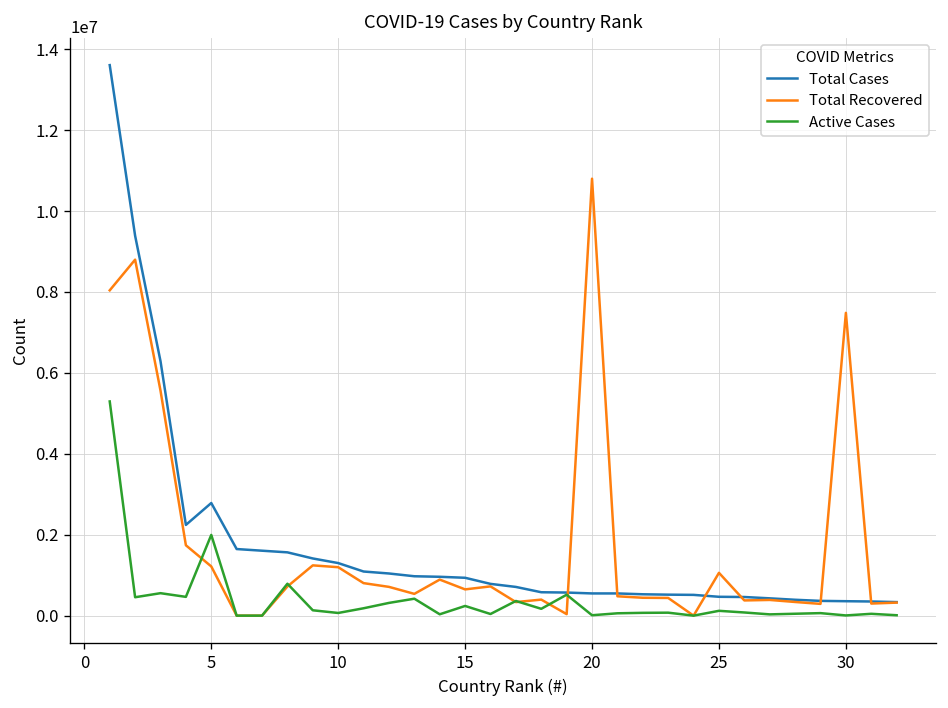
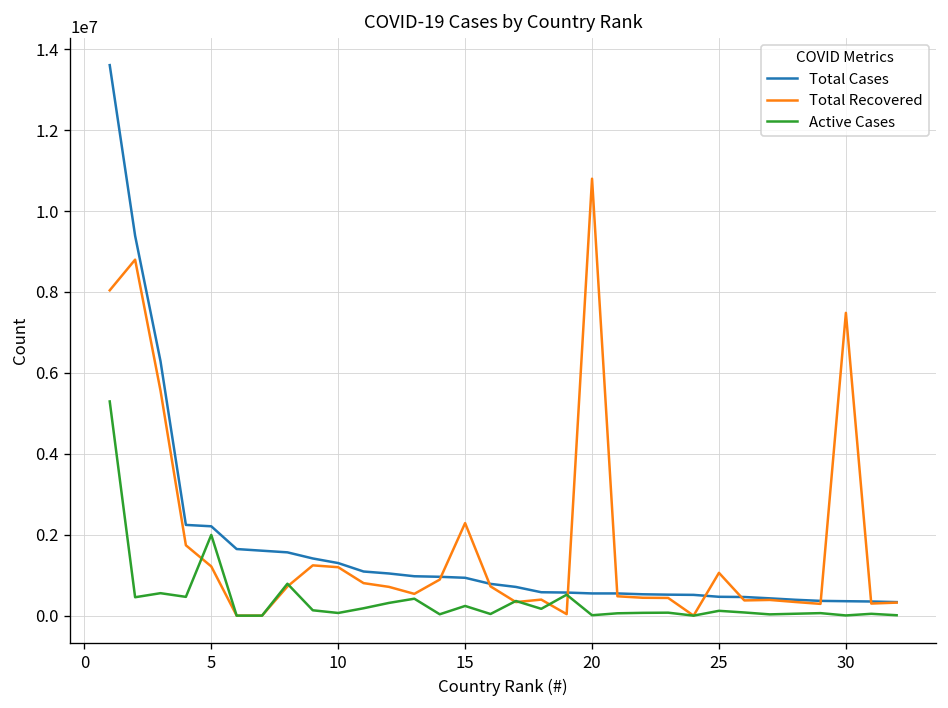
Total Cases, 5: 2800000 -> 2200000
Total Recovered, 15: 600000 -> 2300000
